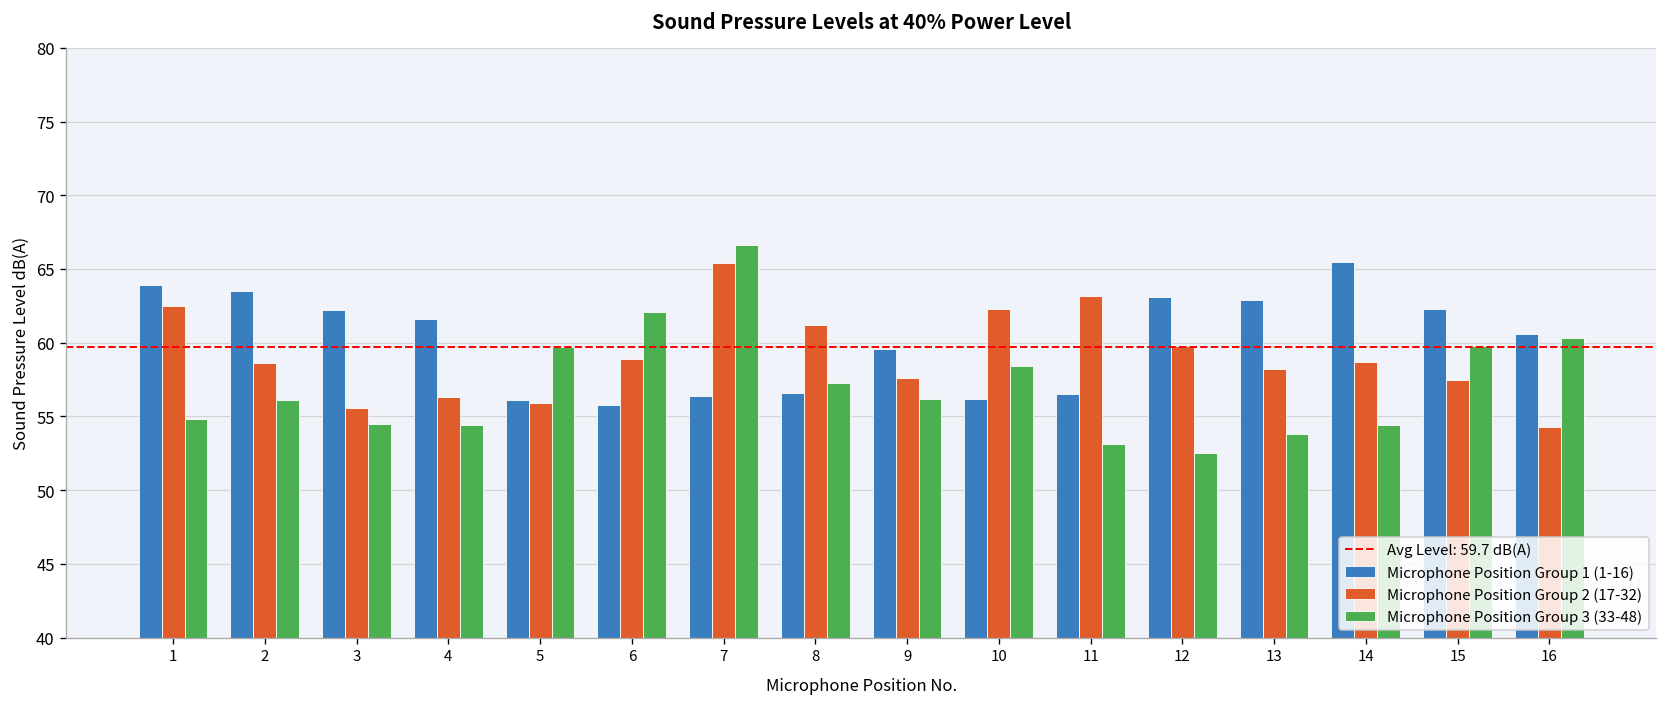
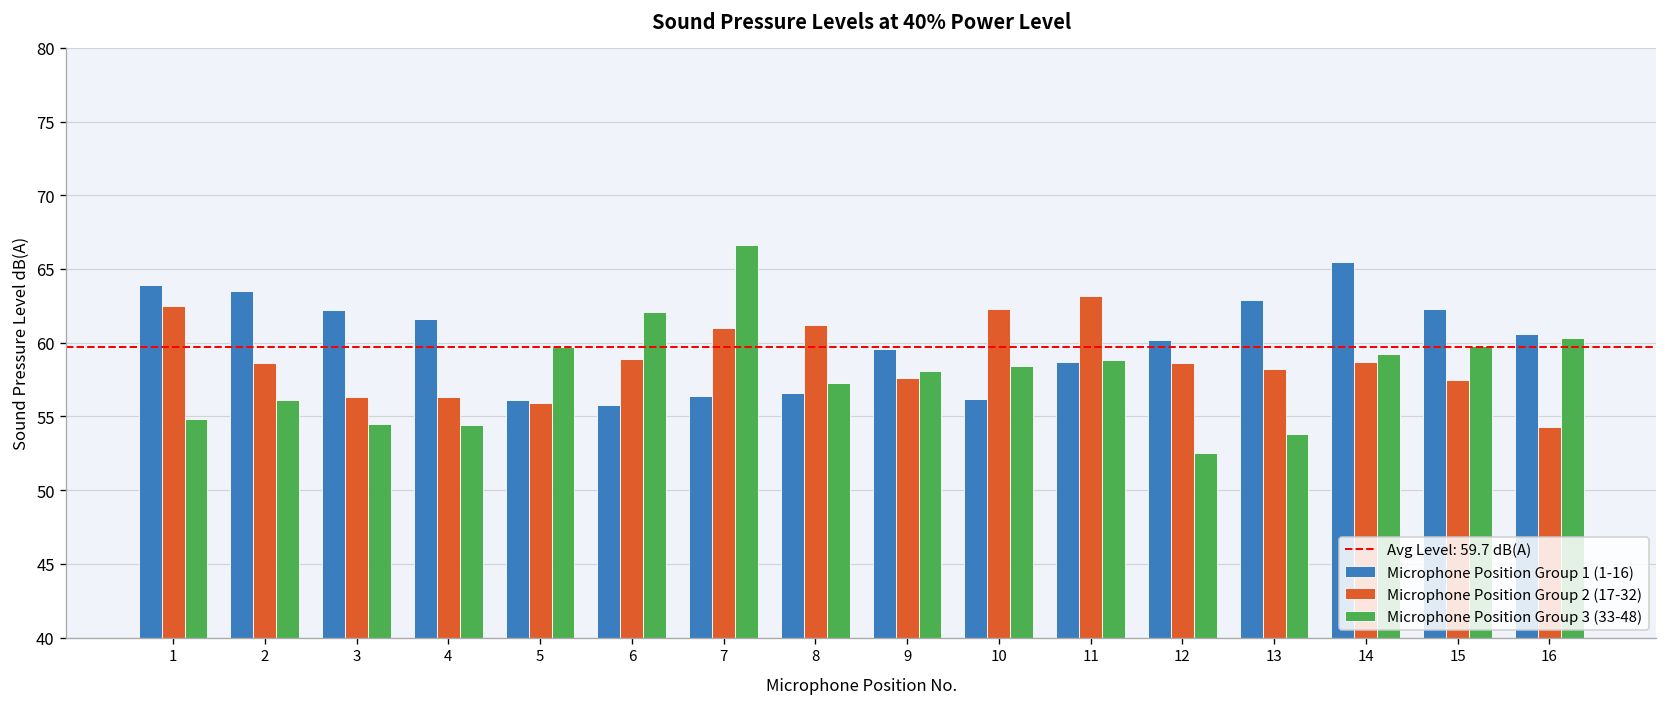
Microphone Position Group 2 (17-32), 3: 55.6 -> 56.3
Microphone Position Group 2 (17-32), 7: 65.4 -> 61.0
Microphone Position Group 3 (33-48), 9: 56.2 -> 58.1
Microphone Position Group 1 (1-16), 11: 56.5 -> 58.7
Microphone Position Group 3 (33-48), 11: 53.1 -> 58.8
Microphone Position Group 1 (1-16), 12: 63.1 -> 60.2
Microphone Position Group 2 (17-32), 12: 59.8 -> 58.6
Microphone Position Group 3 (33-48), 14: 54.4 -> 59.2
